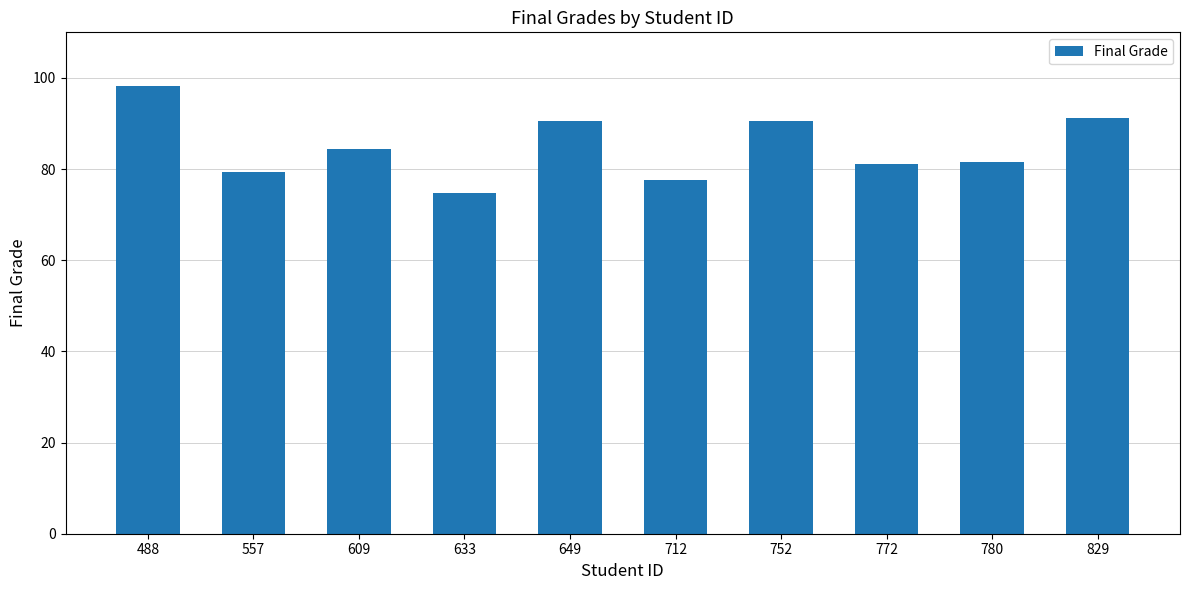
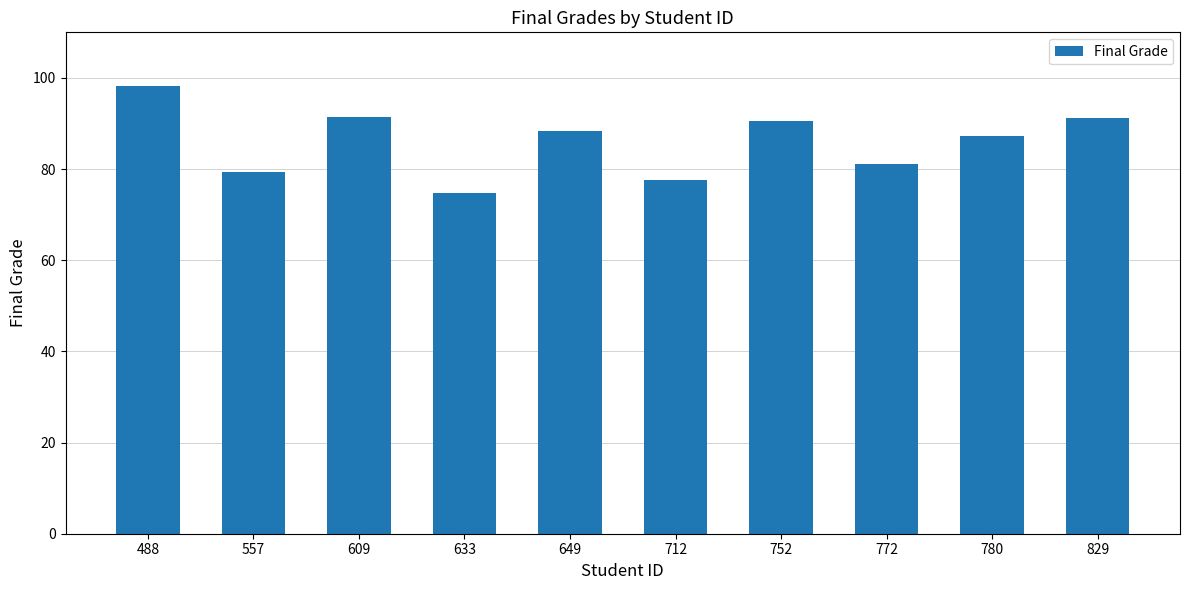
609: 84 -> 91
649: 91 -> 88
780: 82 -> 87
